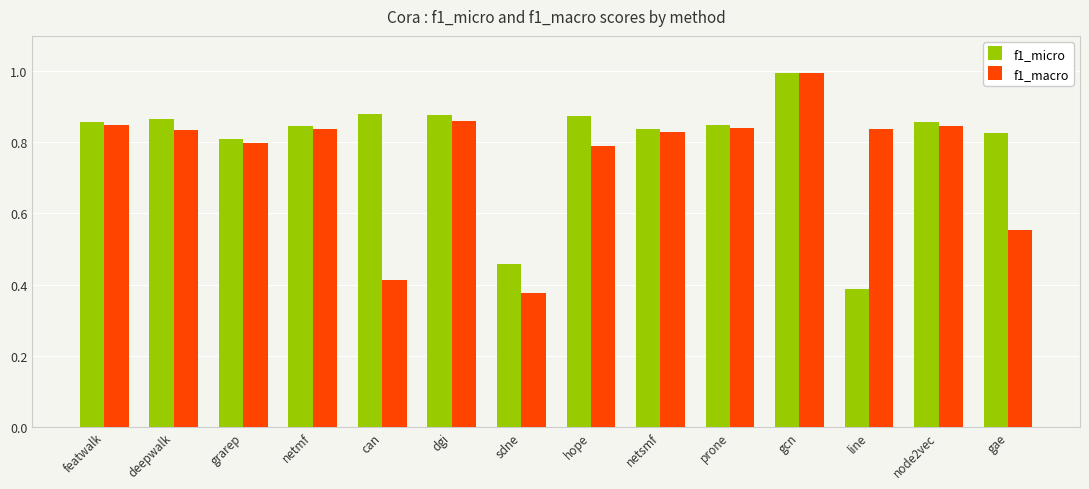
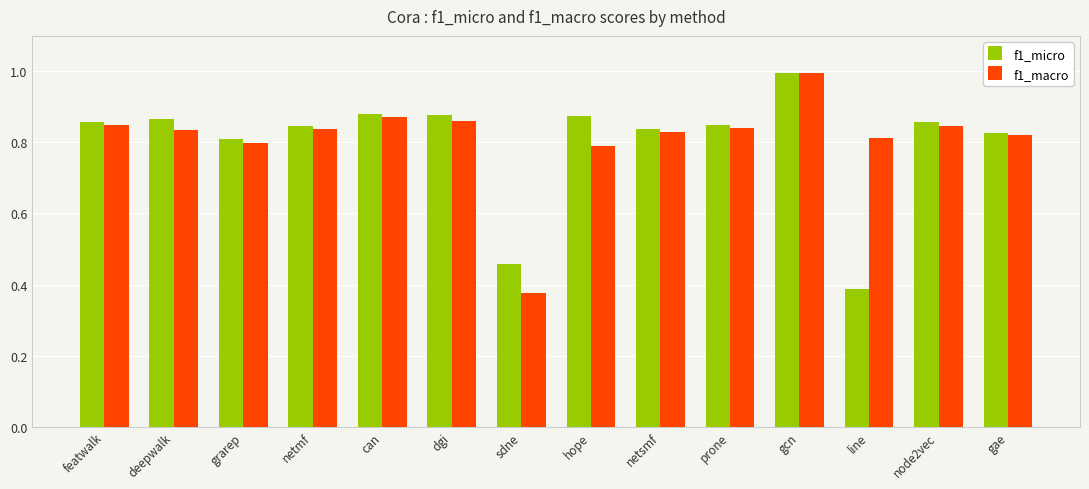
f1_macro, can: 0.41 -> 0.87
f1_macro, line: 0.84 -> 0.81
f1_macro, gae: 0.55 -> 0.82
